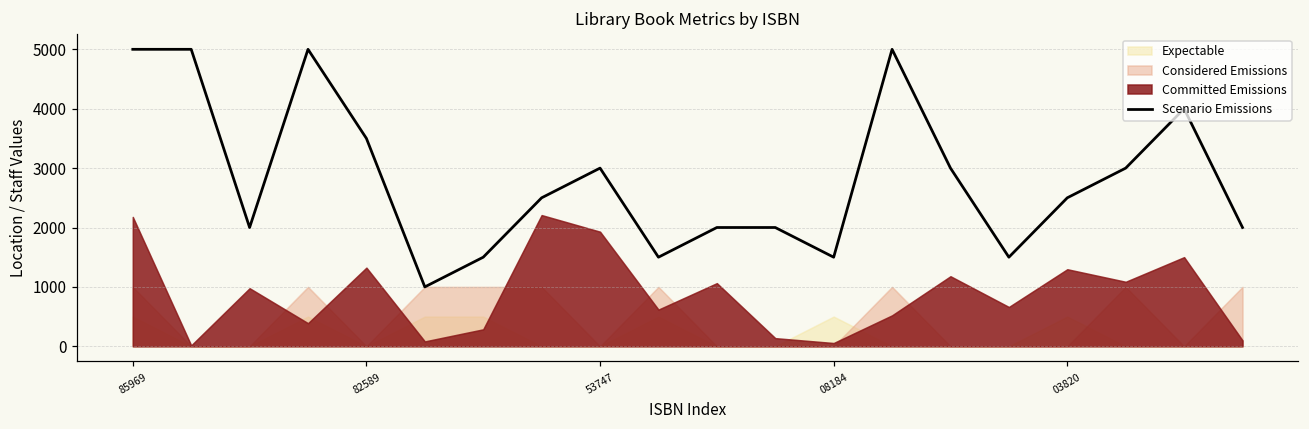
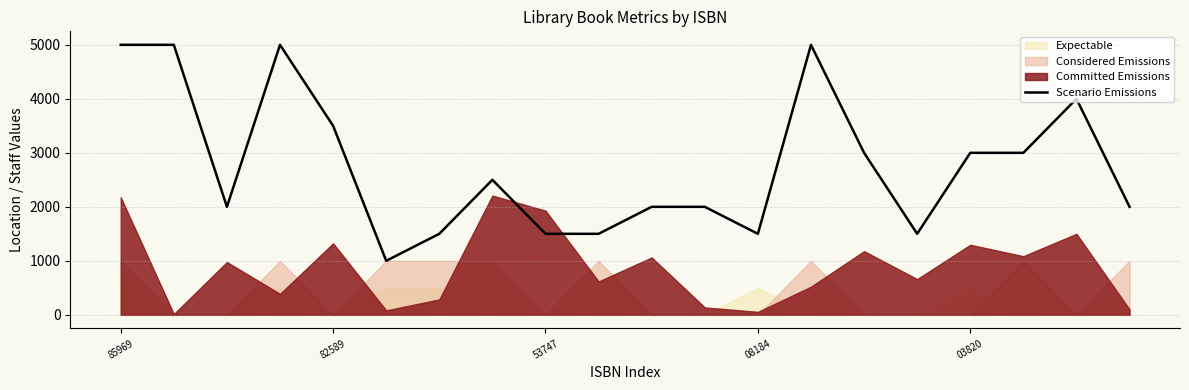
Scenario Emissions, 53747: 3000 -> 1500
Scenario Emissions, 03820: 2500 -> 3000
